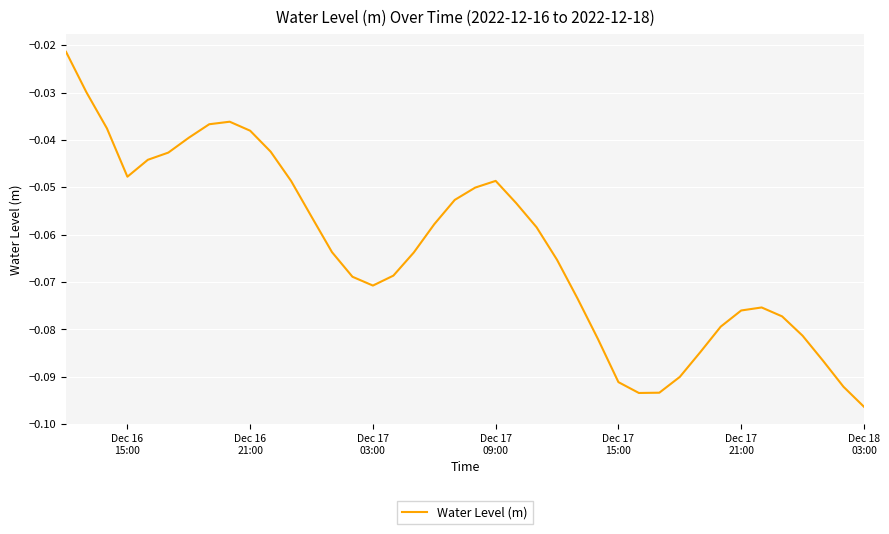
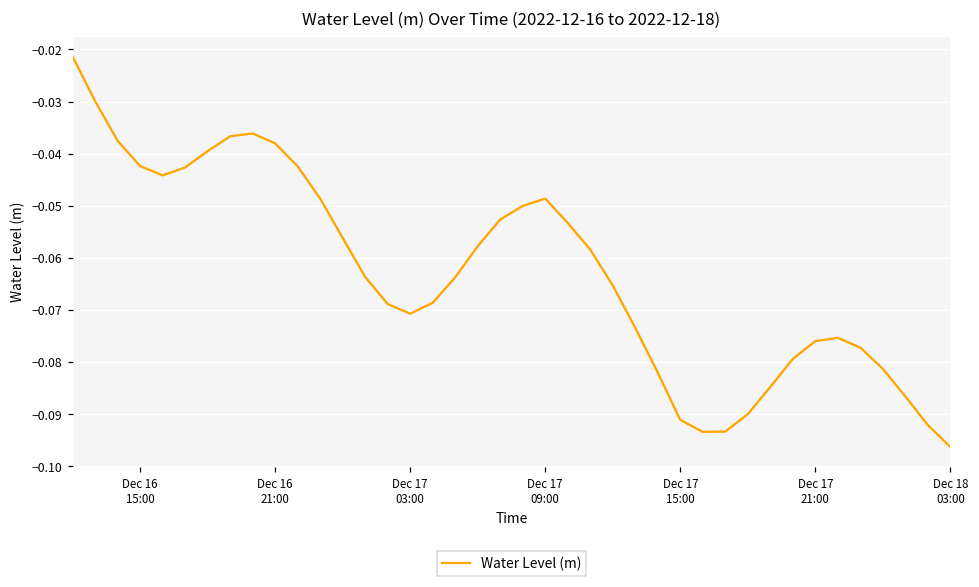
Dec 16 15:00: -0.048 -> -0.042
